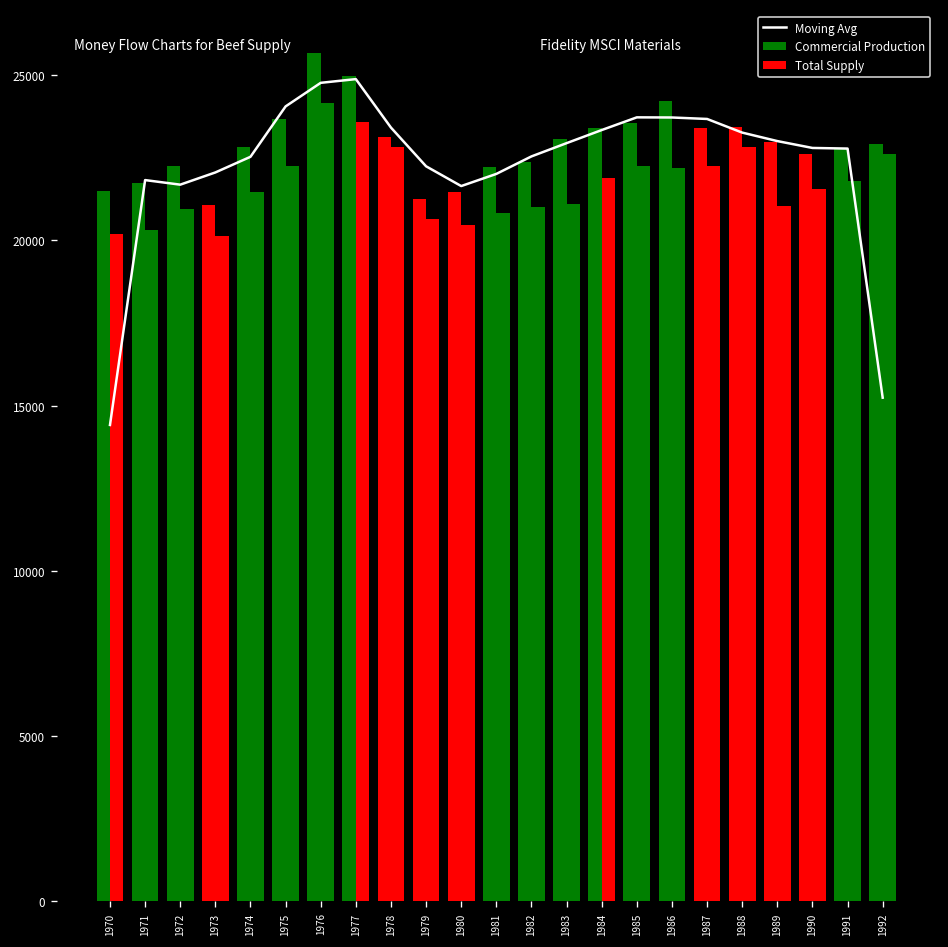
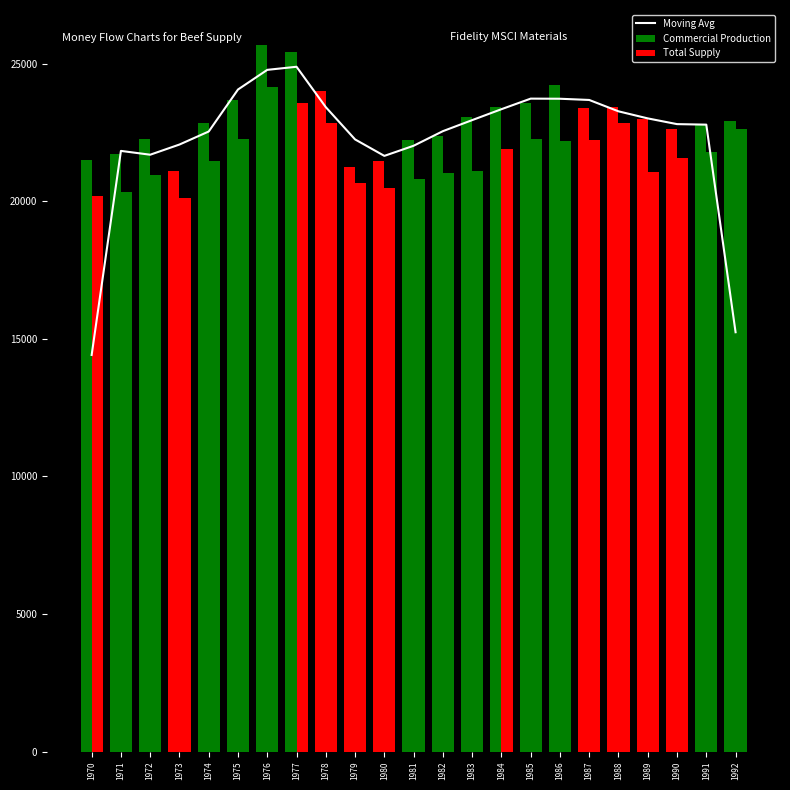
Commercial Production, 1977: 25000 -> 25400
Commercial Production, 1978: 23100 -> 24000
